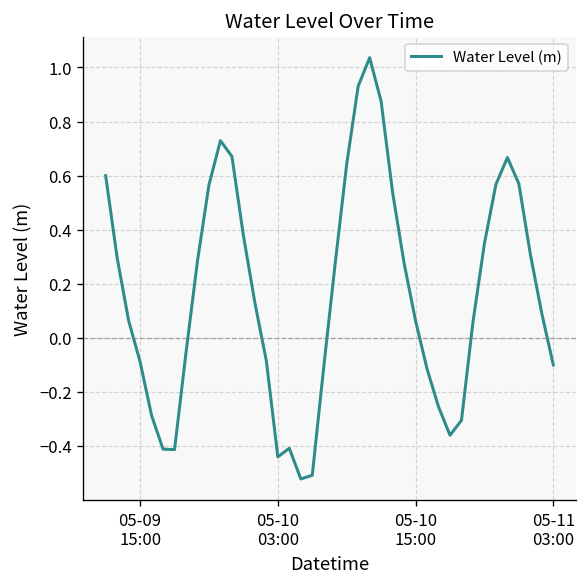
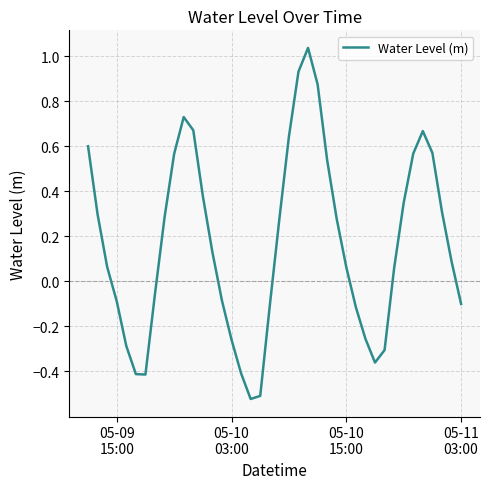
05-10 03:00: -0.44 -> -0.26
